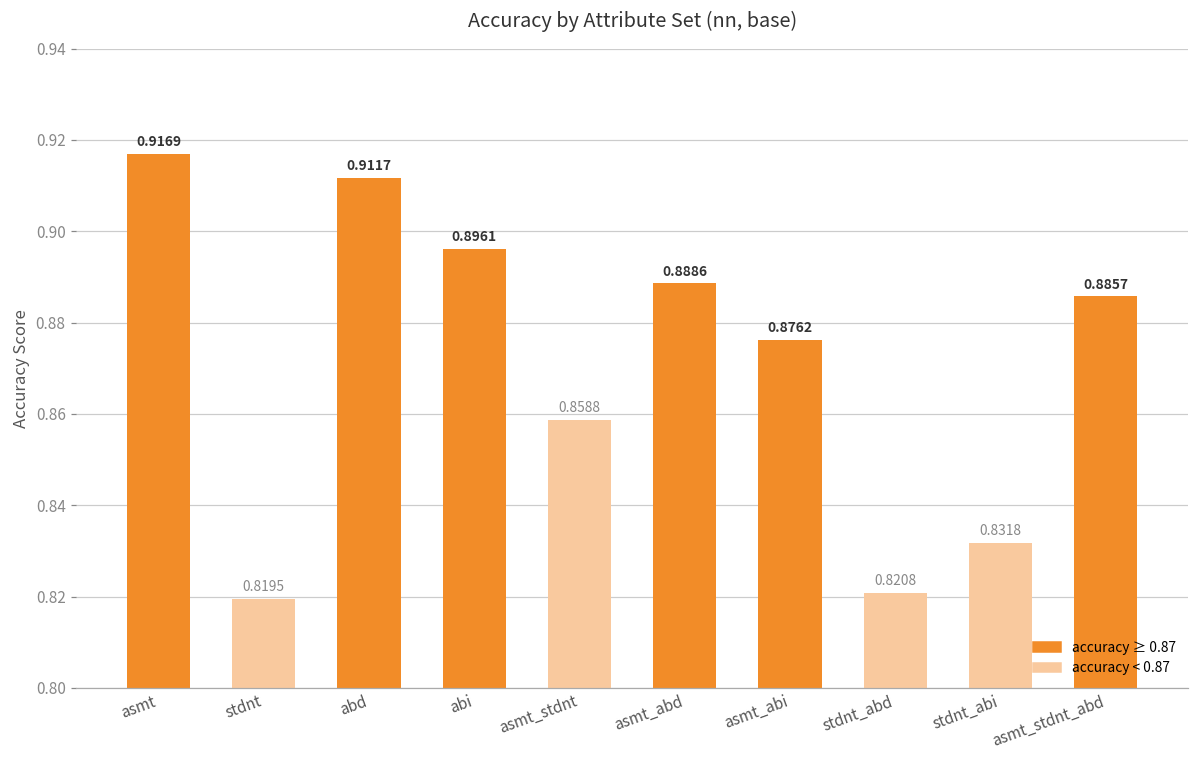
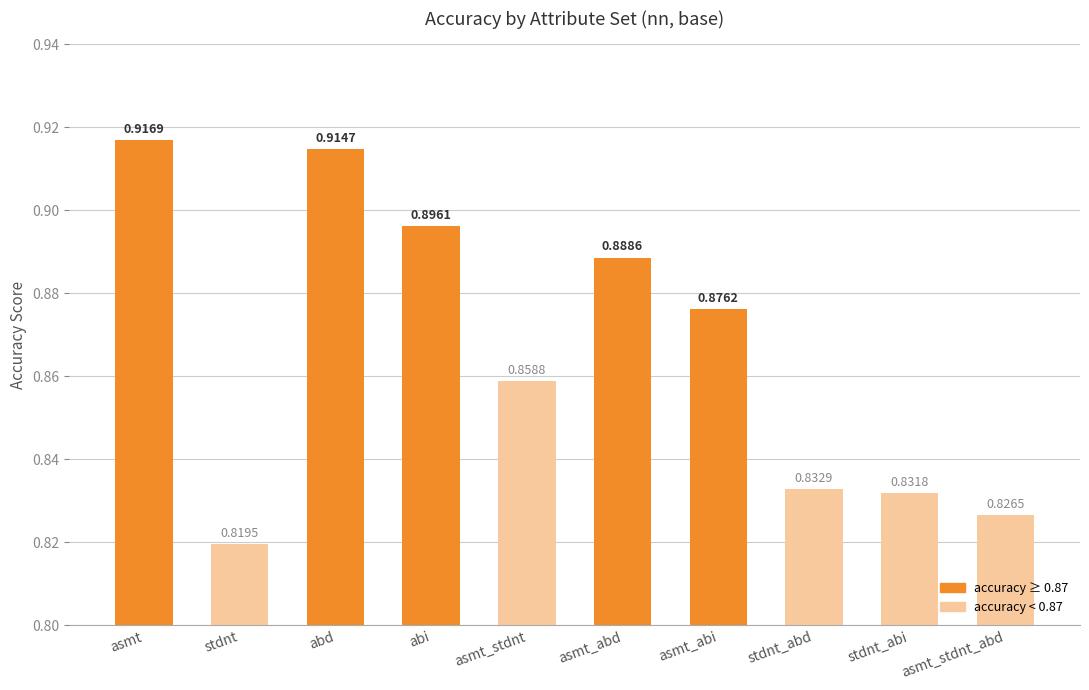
abd: 0.9117 -> 0.9147
stdnt_abd: 0.8208 -> 0.8329
asmt_stdnt_abd: 0.8857 -> 0.8265
